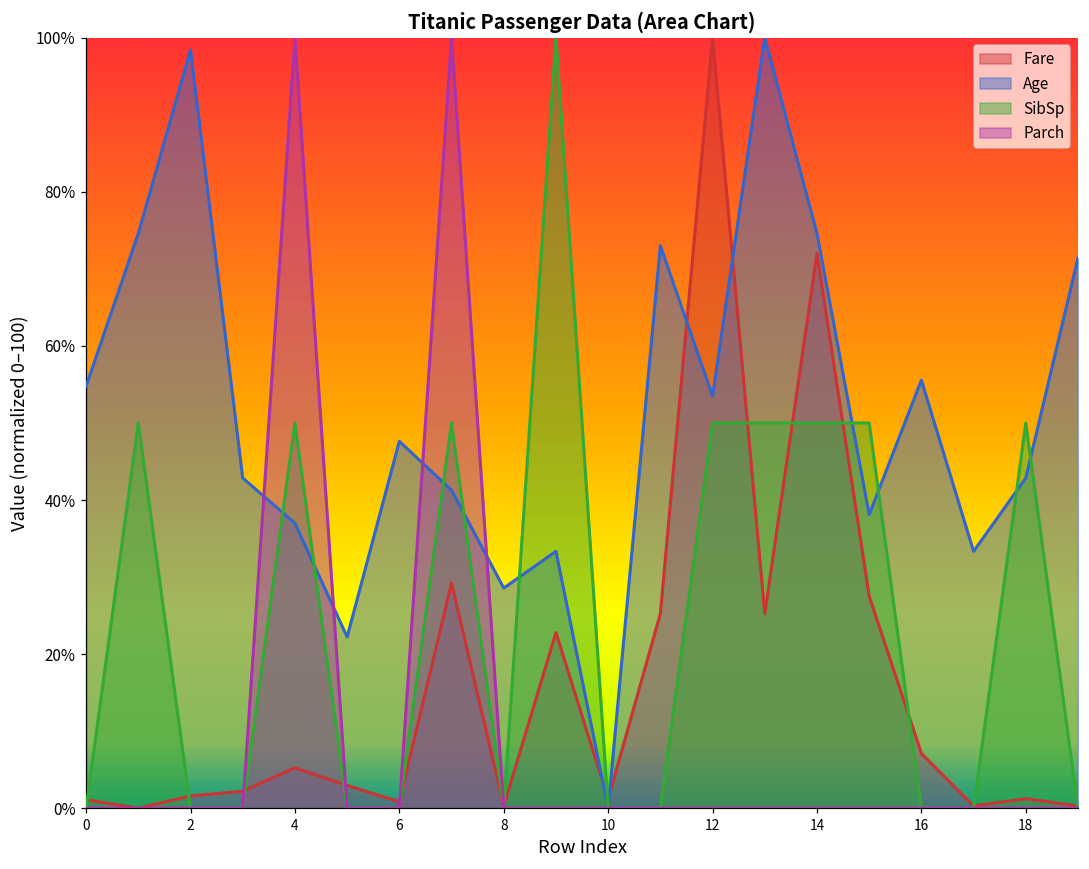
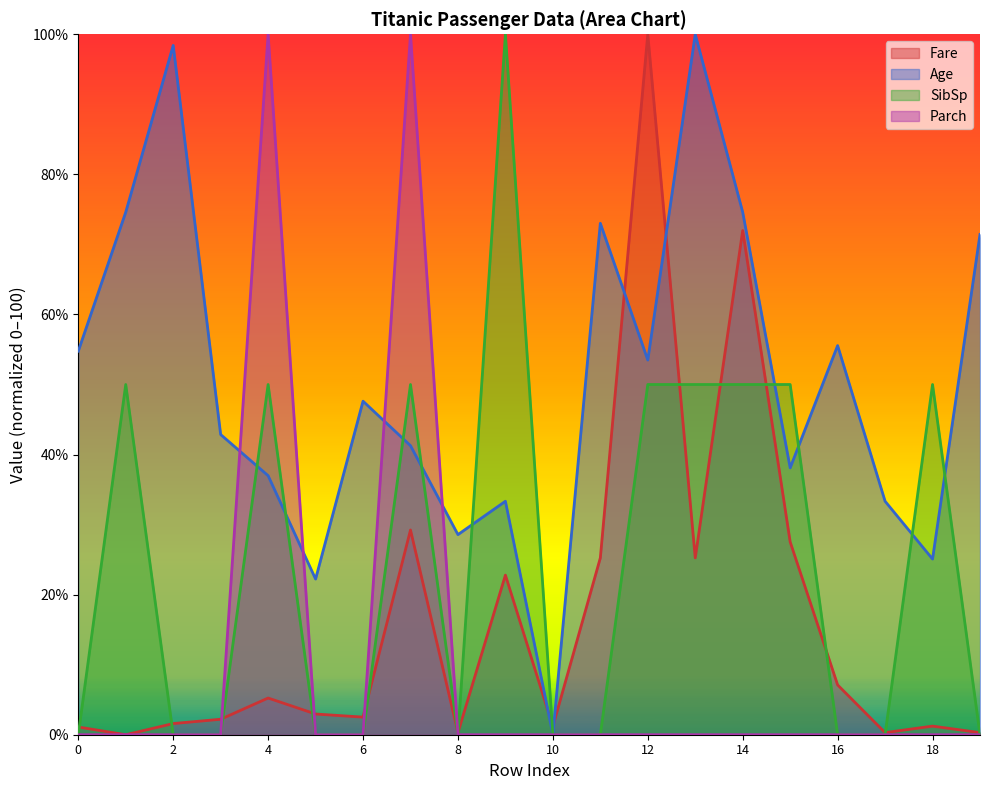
Fare, 6: 1% -> 3%
Age, 18: 43% -> 25%
